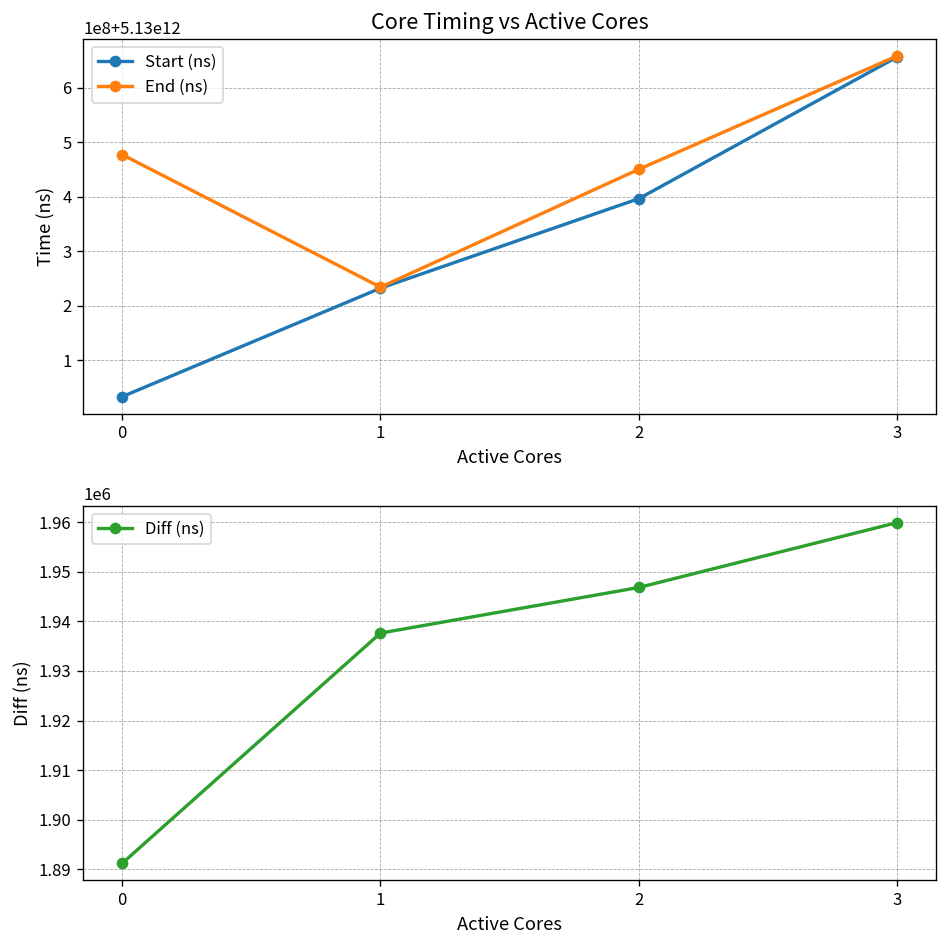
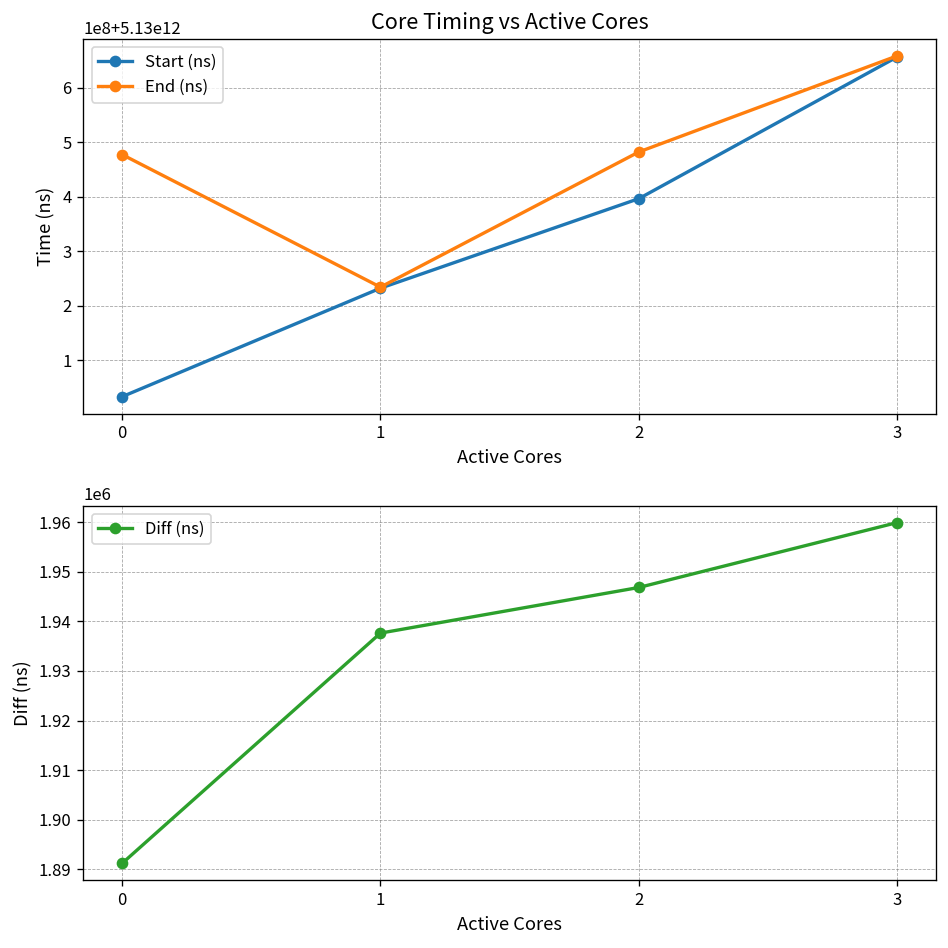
Core Timing vs Active Cores, End (ns), 2: 5130450000000 -> 5130480000000
